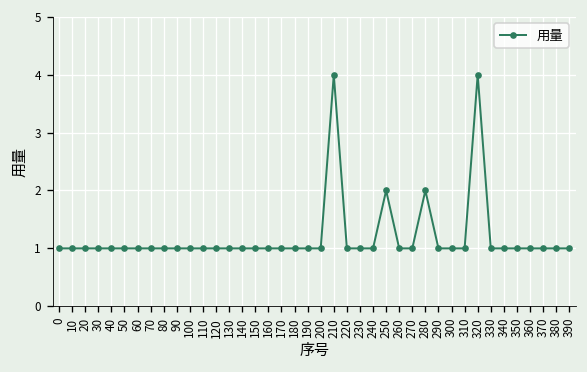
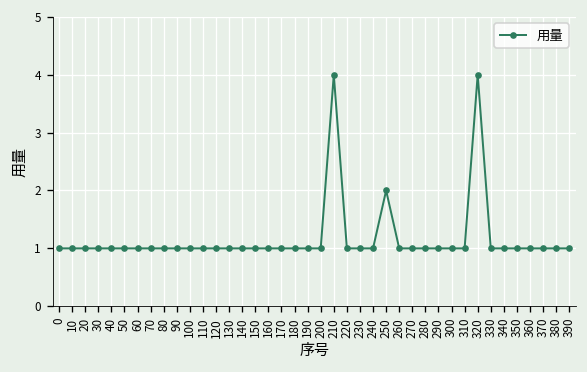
280: 2 -> 1
